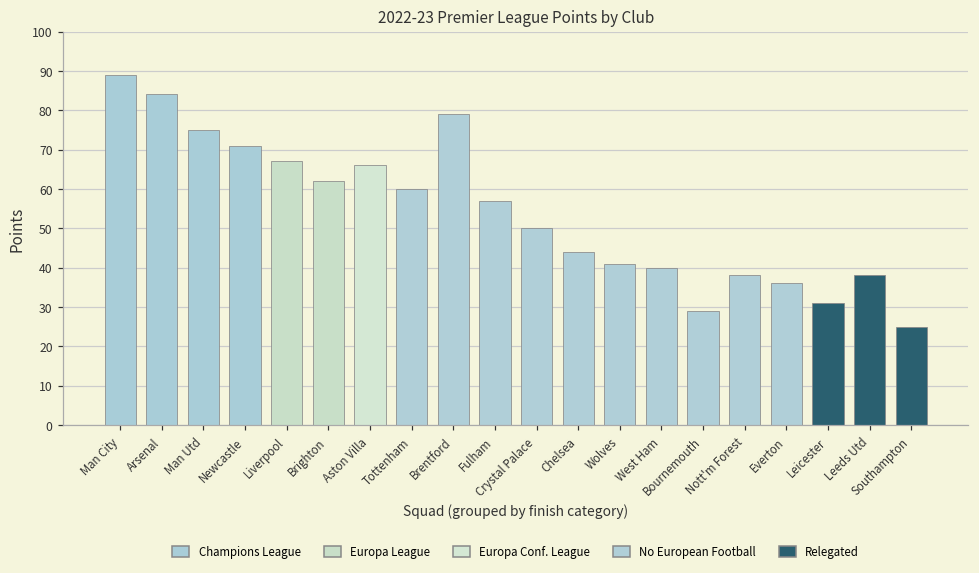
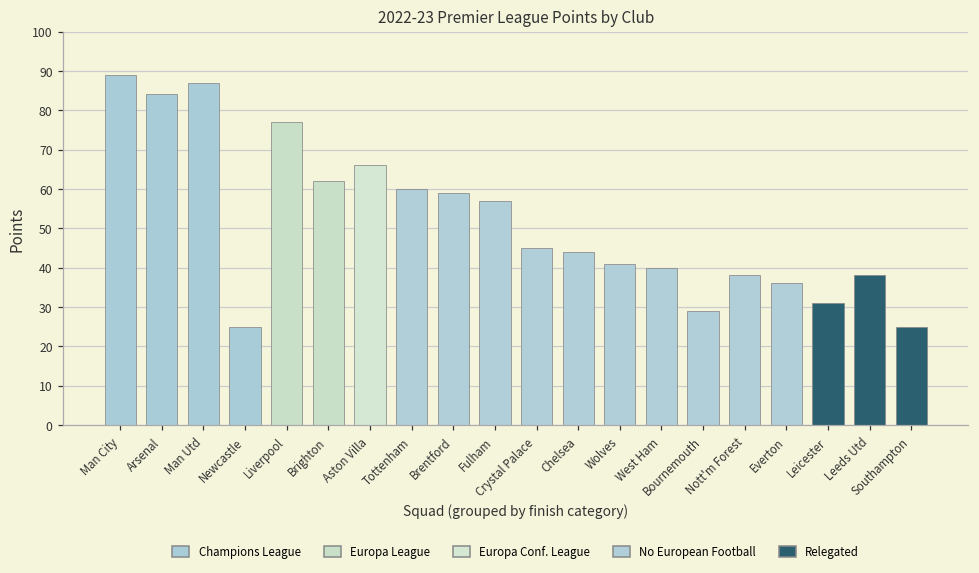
Man Utd: 75 -> 87
Newcastle: 71 -> 25
Liverpool: 67 -> 77
Brentford: 79 -> 59
Crystal Palace: 50 -> 45
